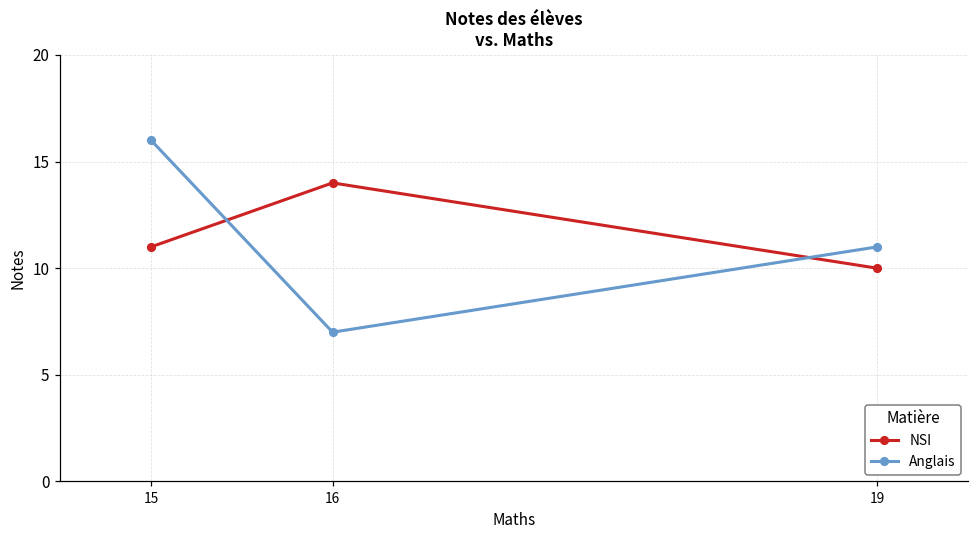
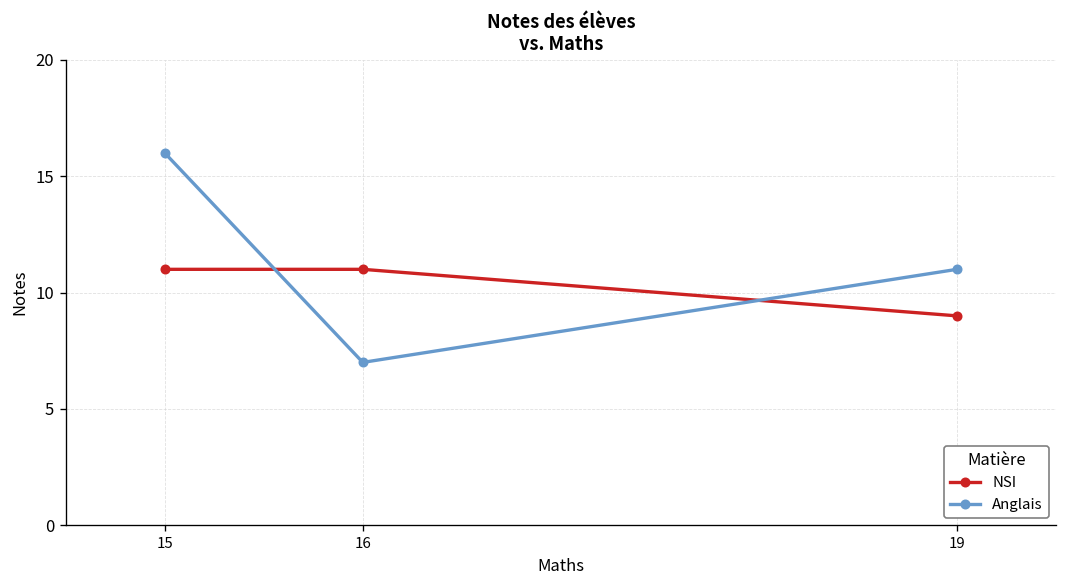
NSI, 16: 14 -> 11
NSI, 19: 10 -> 9
